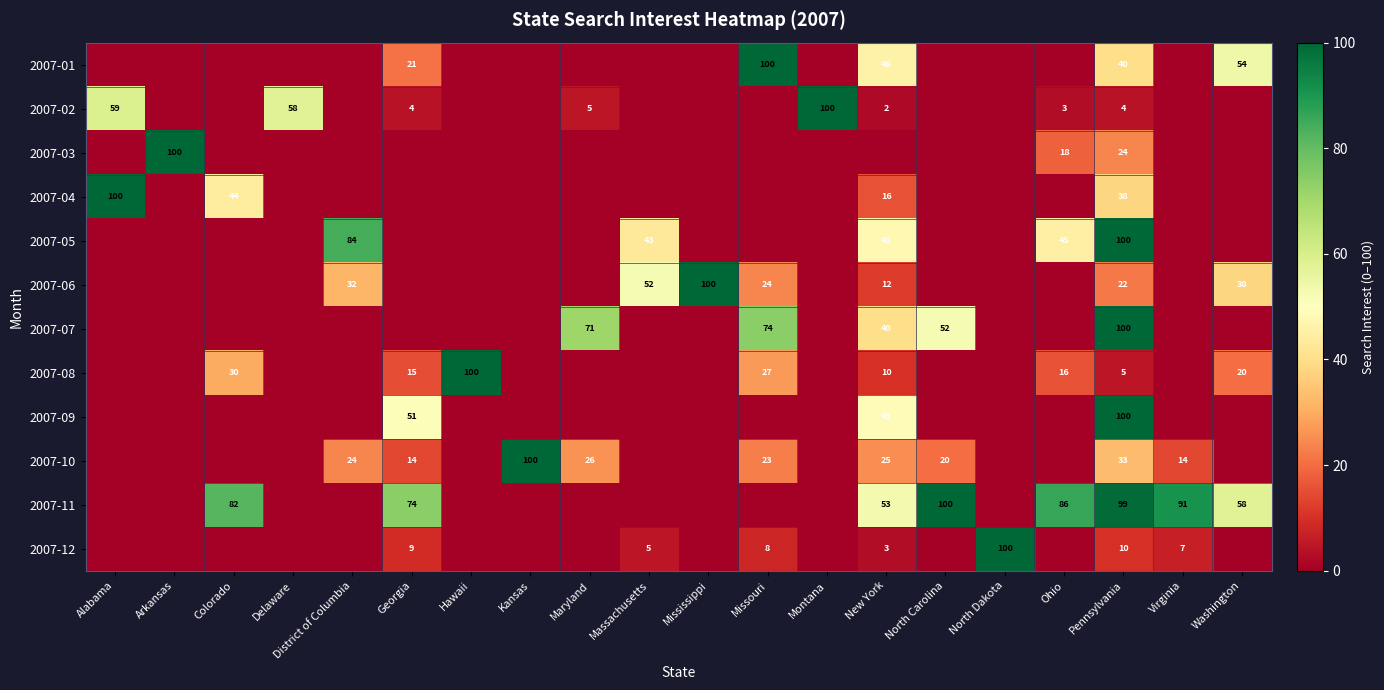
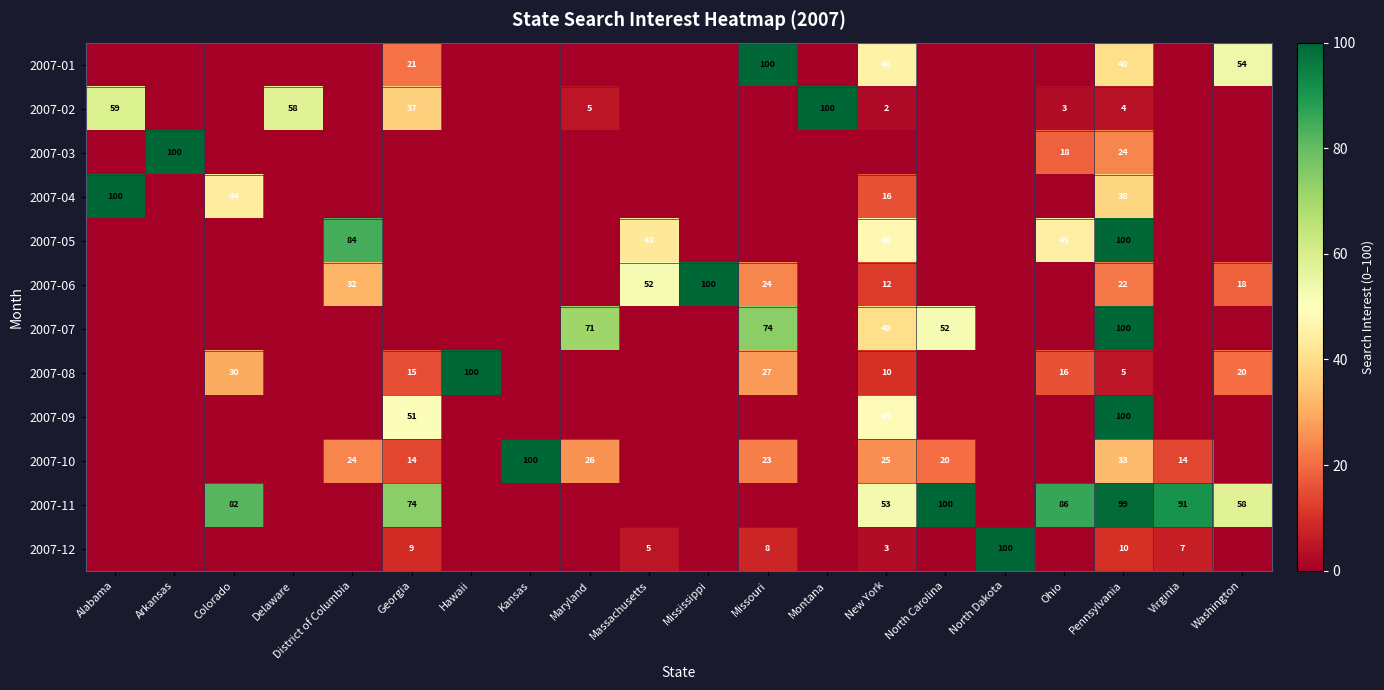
2007-02, Georgia: 4 -> 37
2007-06, Washington: 38 -> 18
